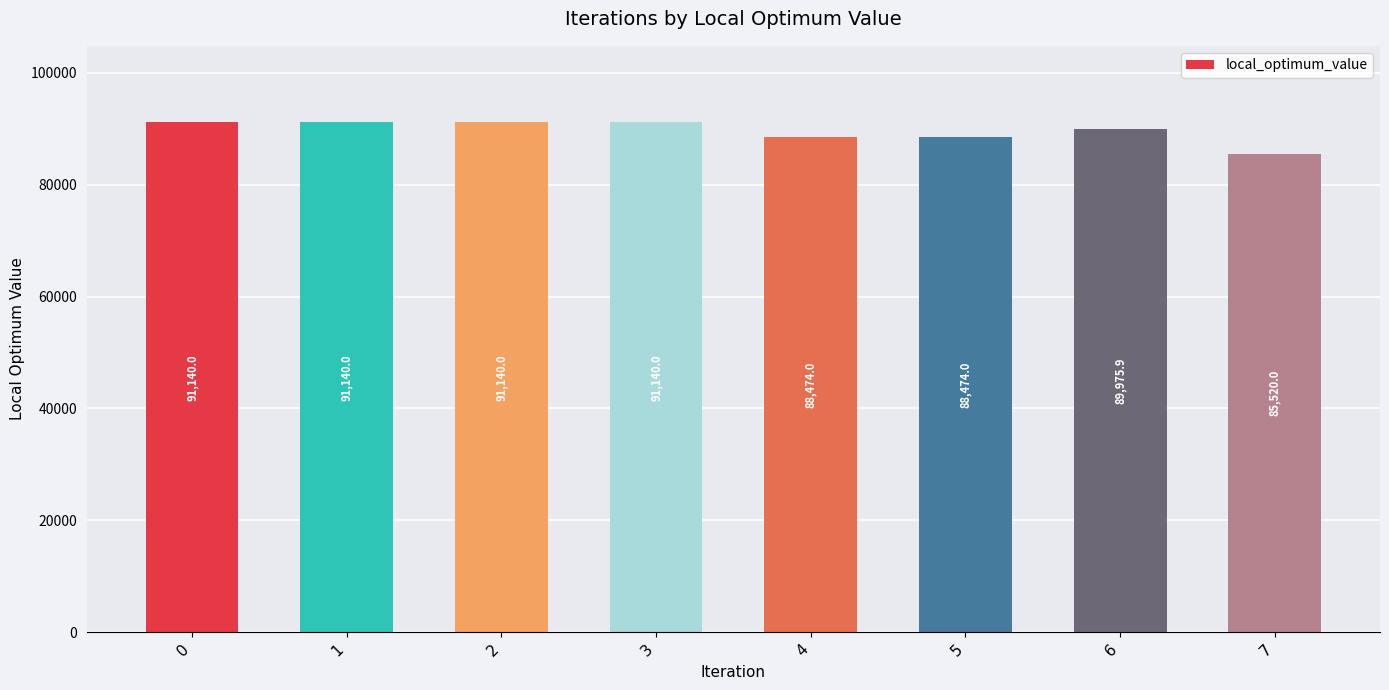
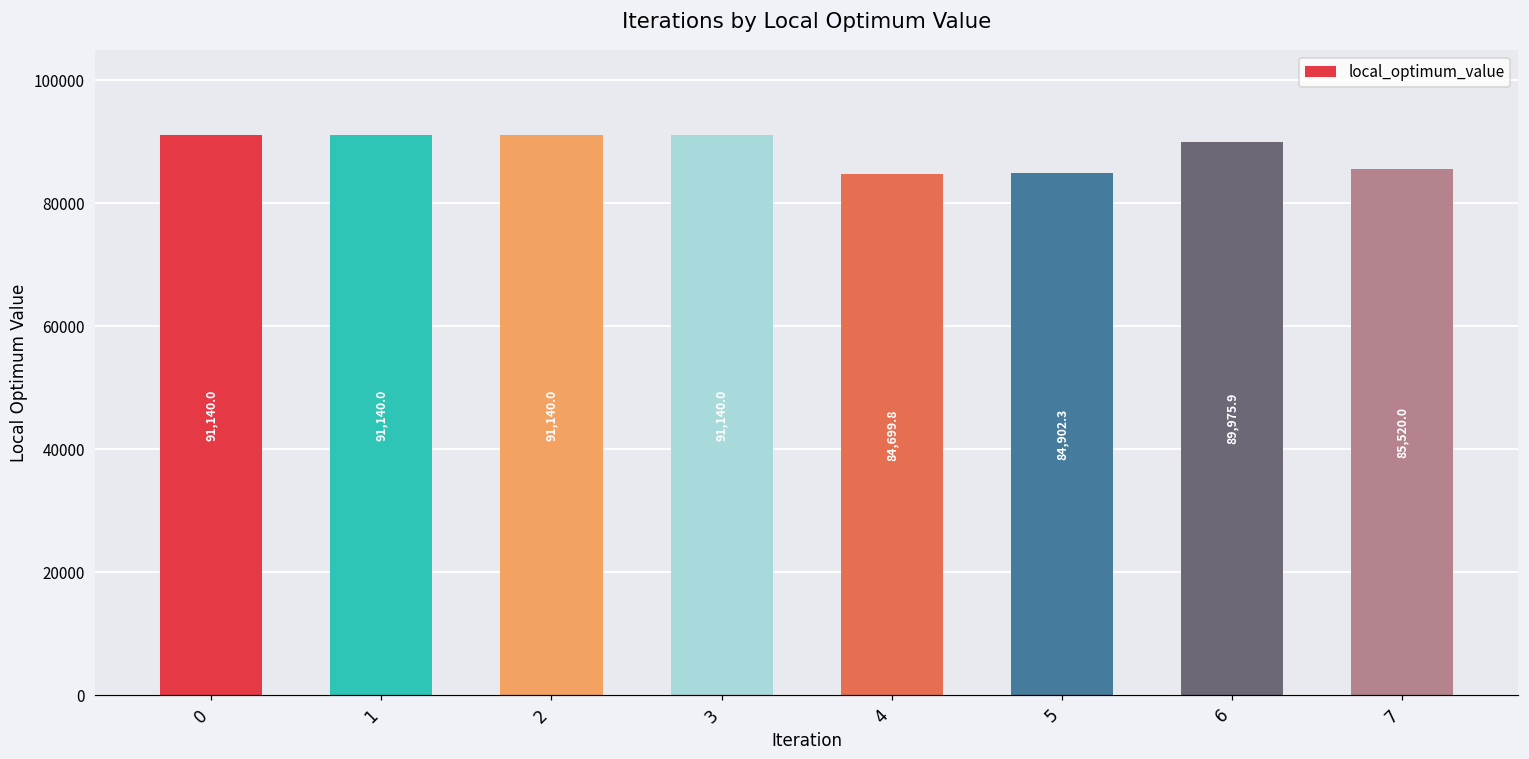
4: 88,474.0 -> 84,699.8
5: 88,474.0 -> 84,902.3
